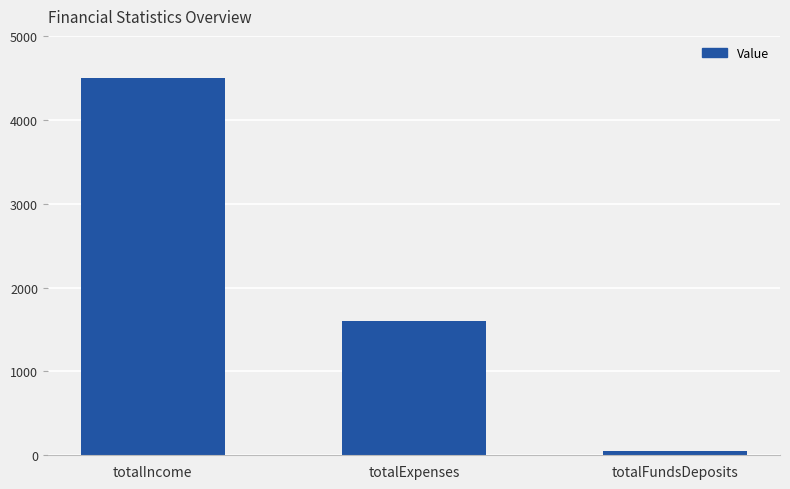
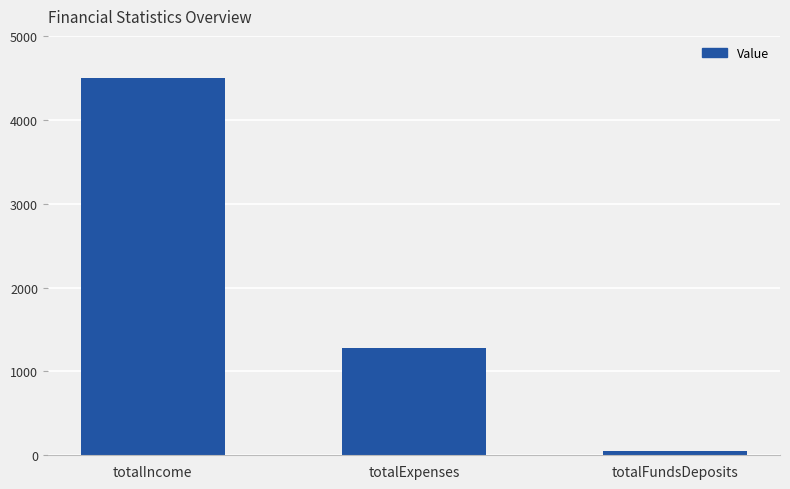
totalExpenses: 1600 -> 1300
